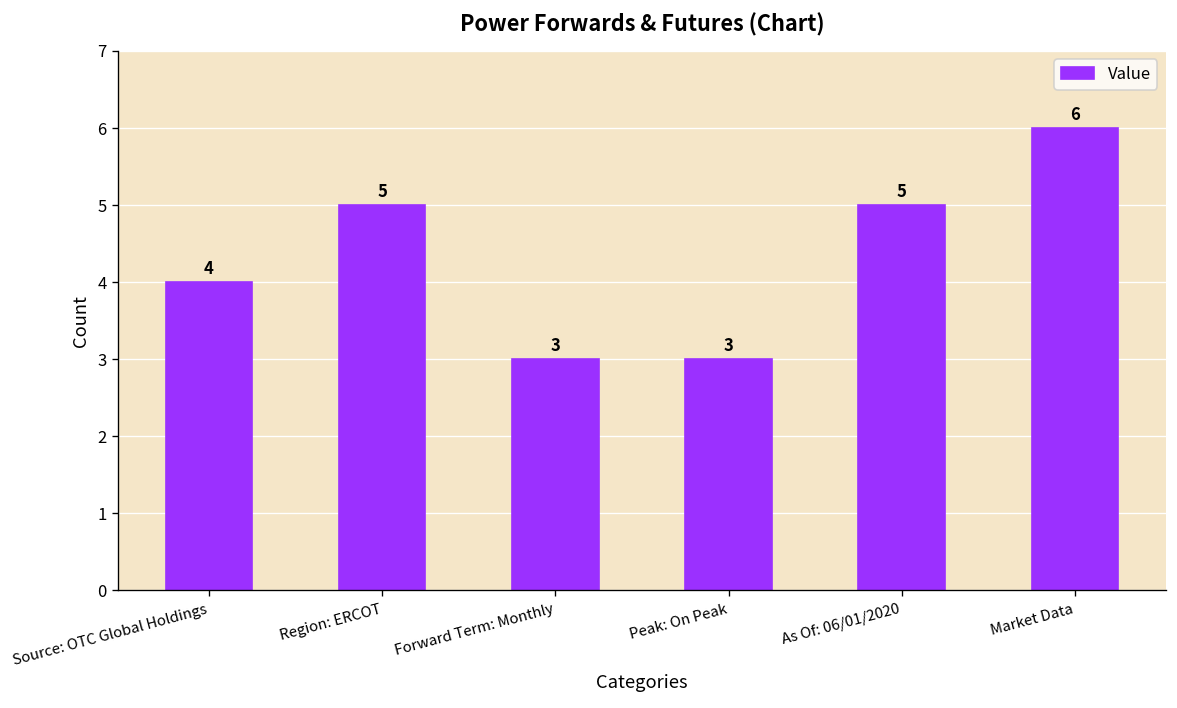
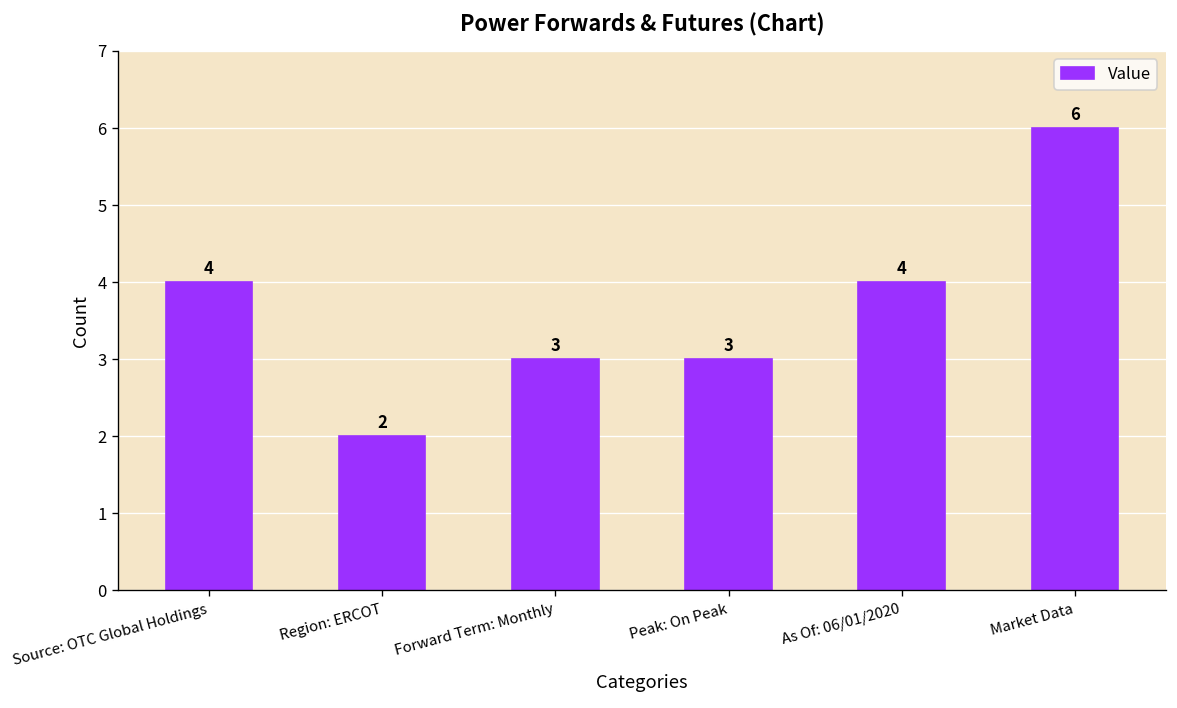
Region: ERCOT: 5 -> 2
As Of: 06/01/2020: 5 -> 4
